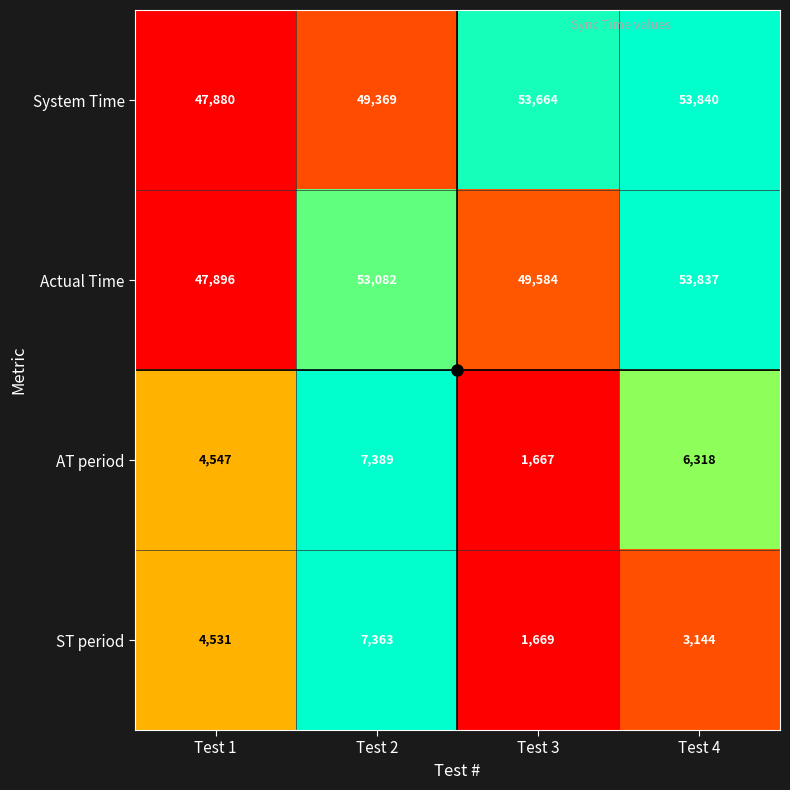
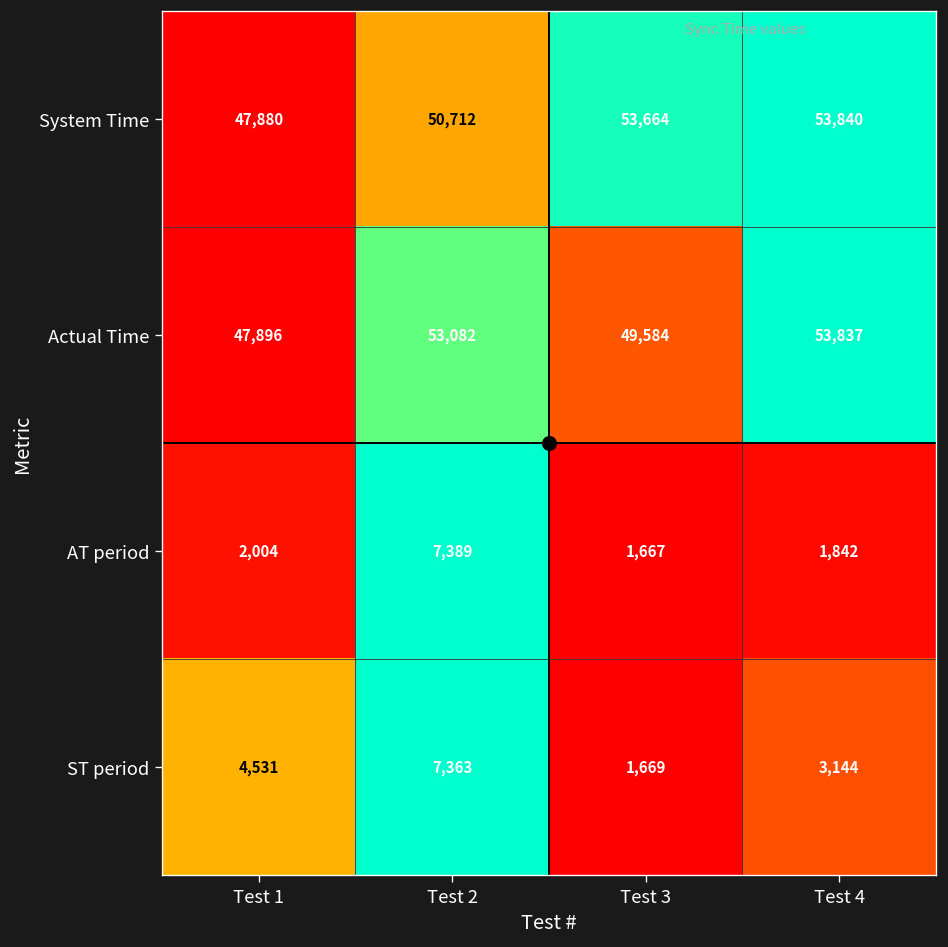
System Time, Test 2: 49,369 -> 50,712
AT period, Test 1: 4,547 -> 2,004
AT period, Test 4: 6,318 -> 1,842
